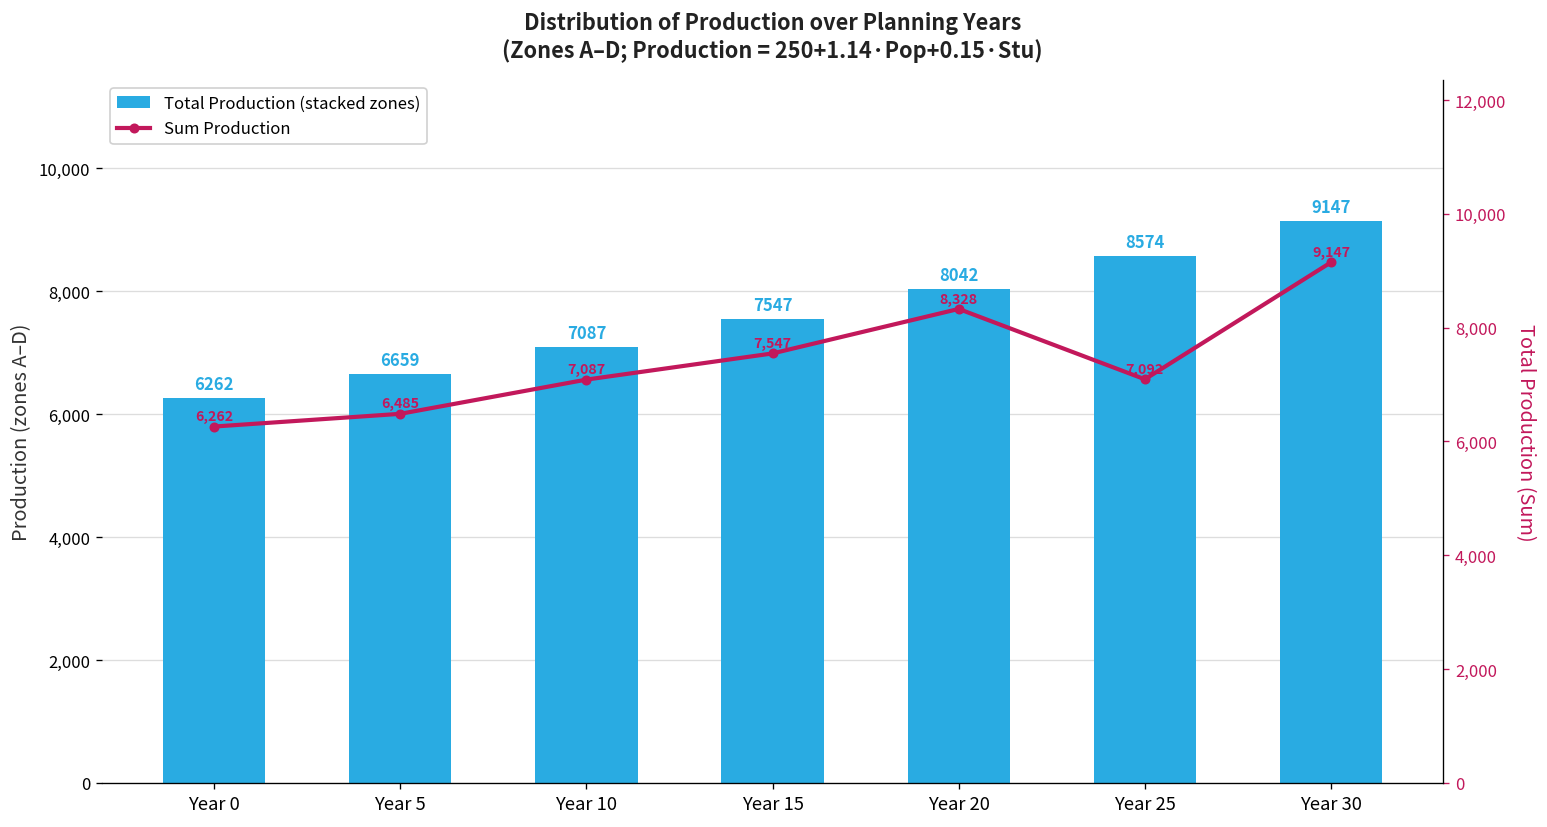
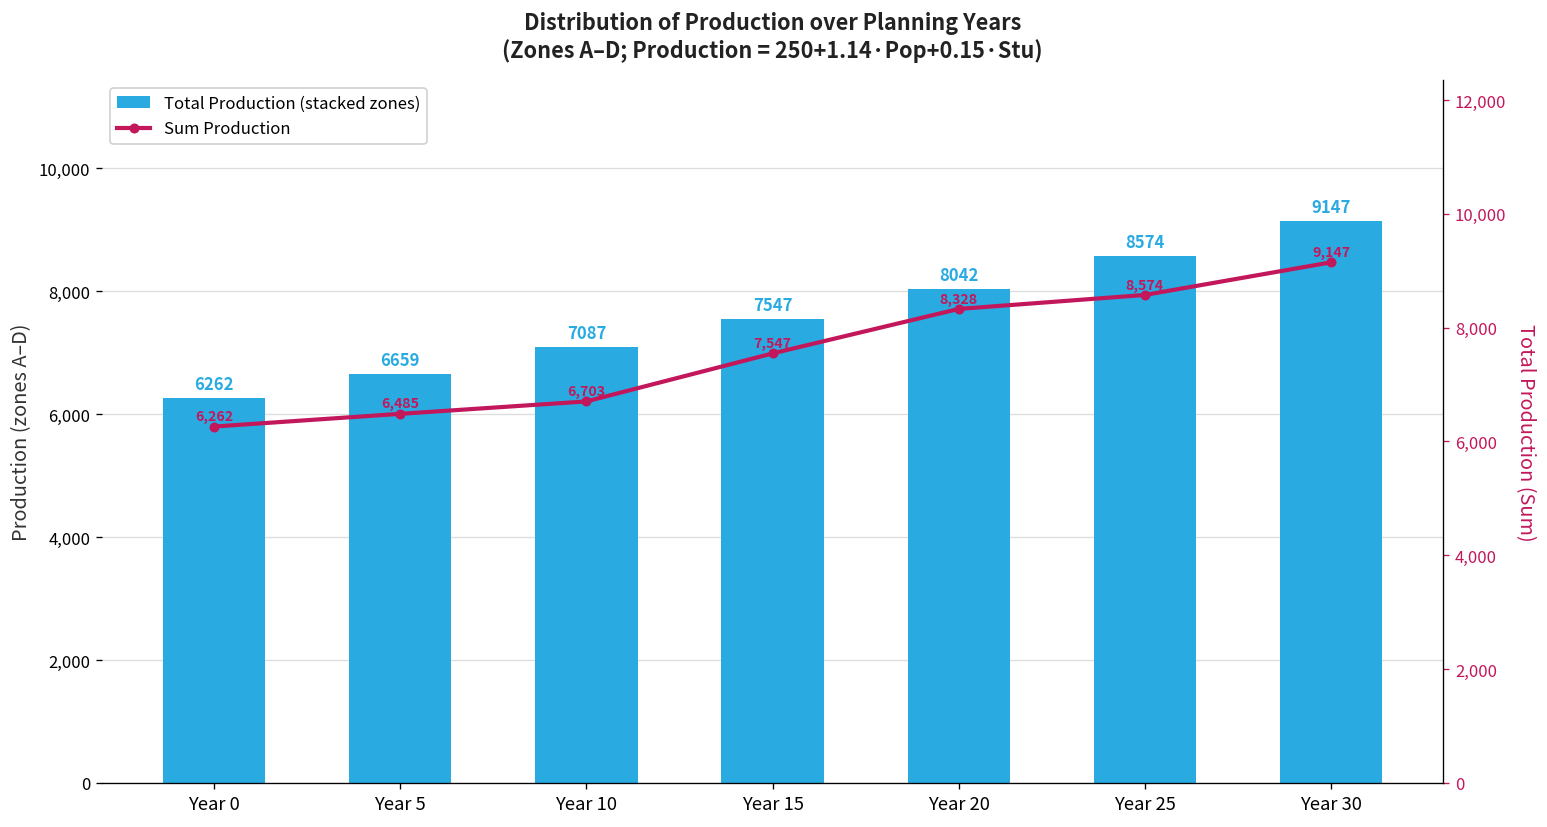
Sum Production, Year 10: 7,087 -> 6,703
Sum Production, Year 25: 7,092 -> 8,574
